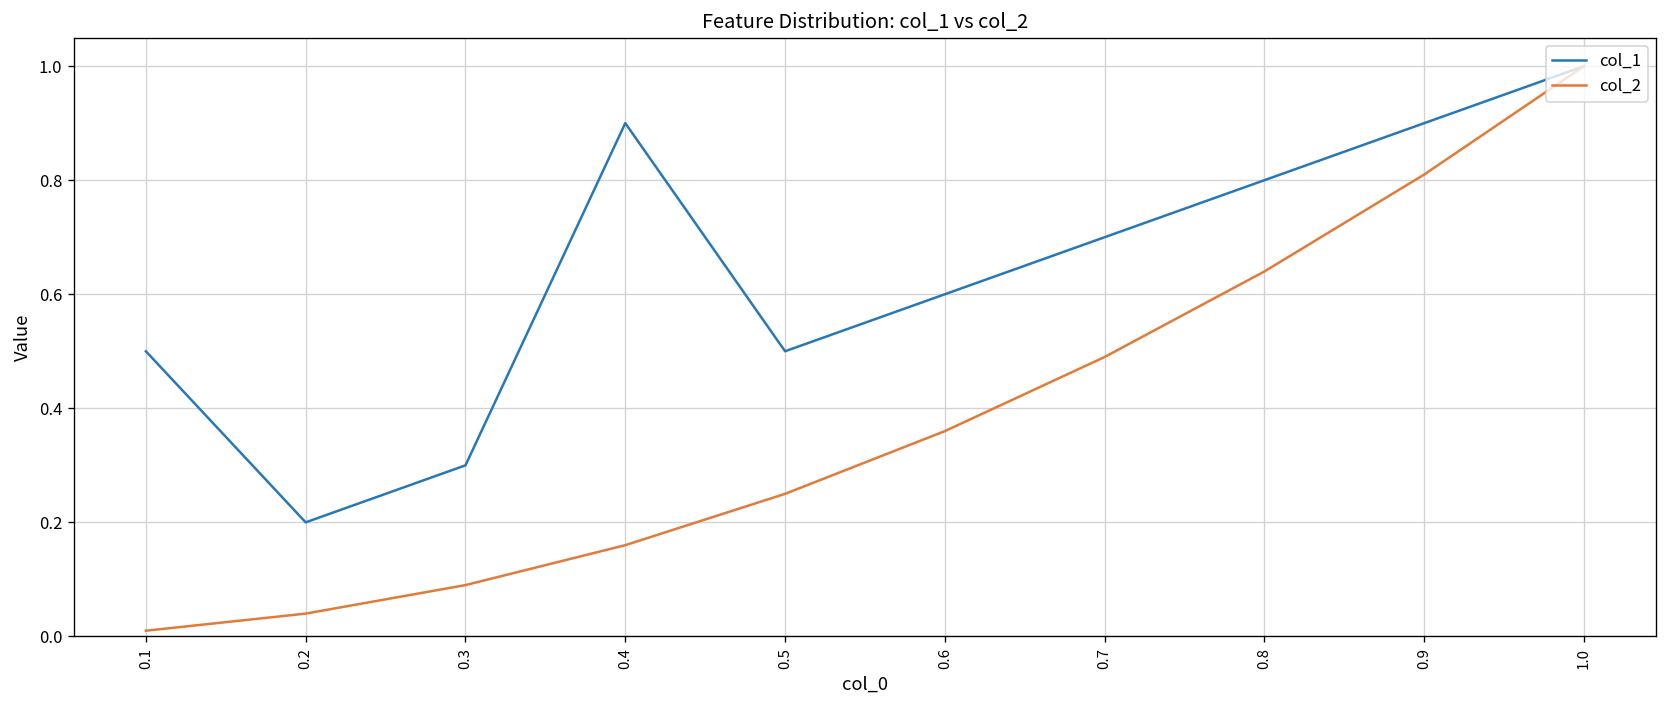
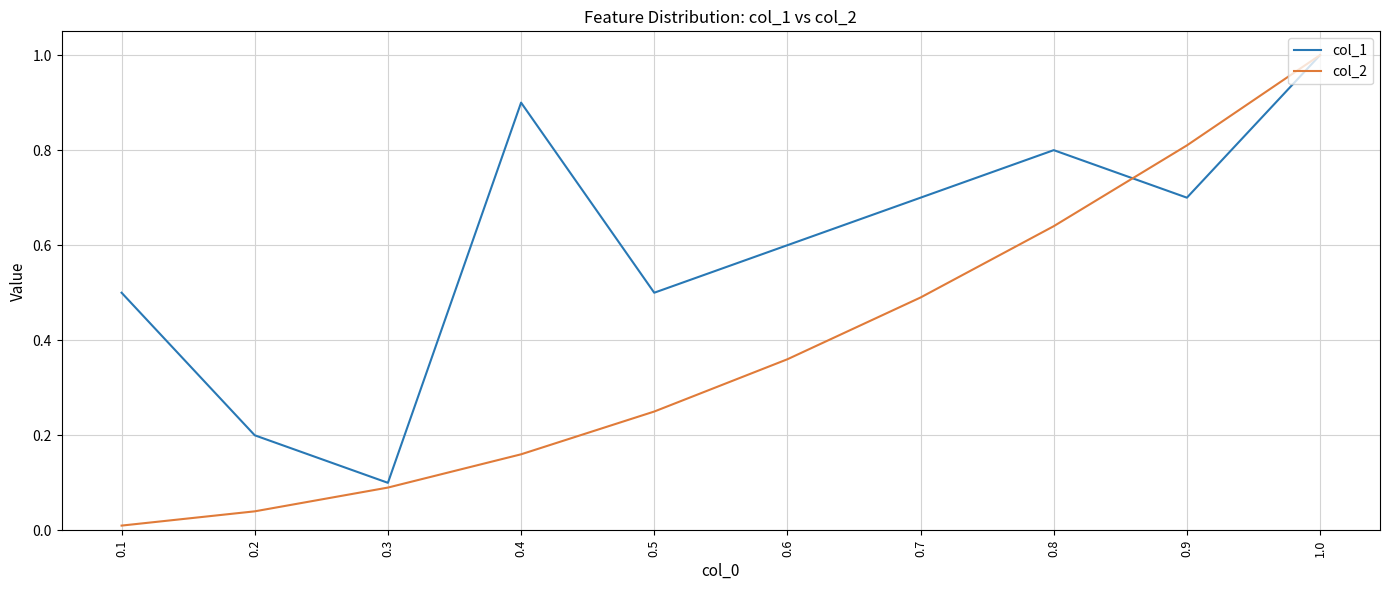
col_1, 0.3: 0.3 -> 0.1
col_1, 0.9: 0.9 -> 0.7
